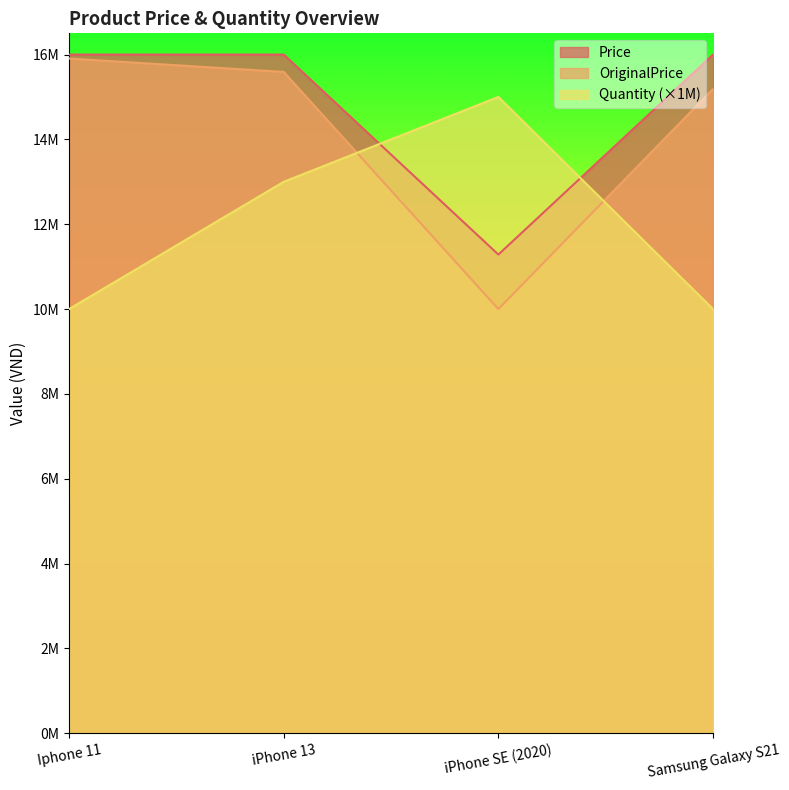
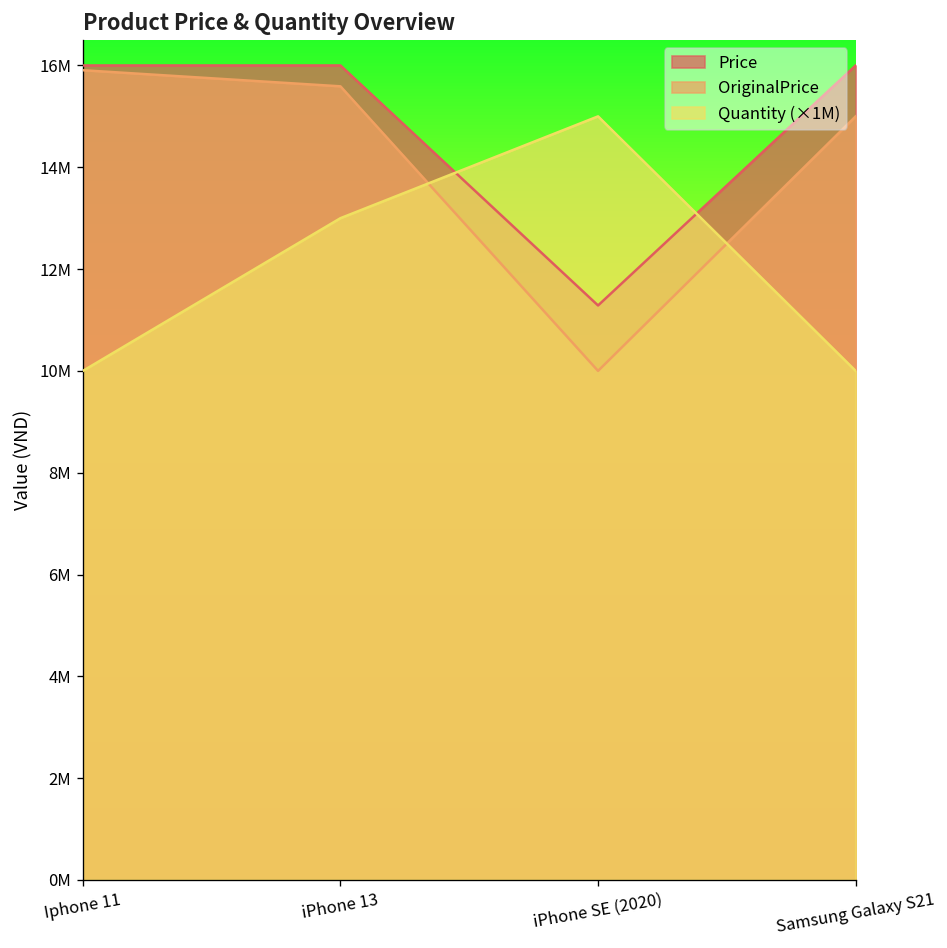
OriginalPrice, Samsung Galaxy S21: 15200000 -> 15000000
